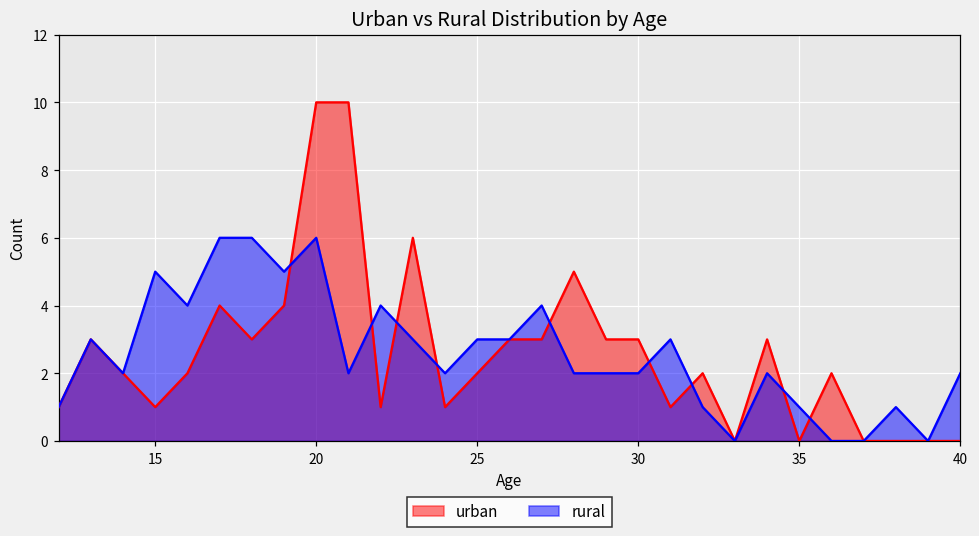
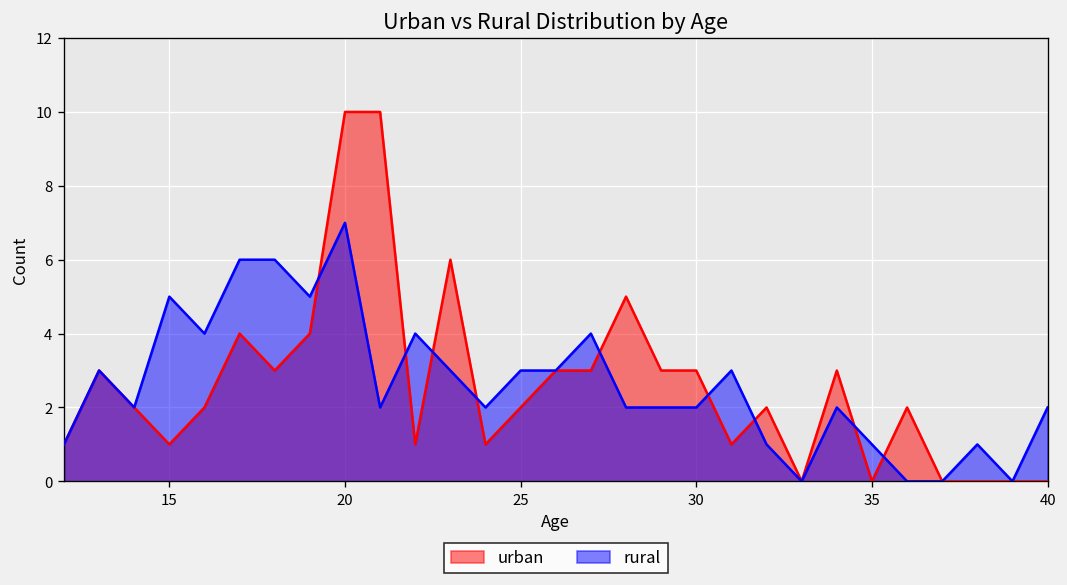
rural, 20: 6 -> 7
